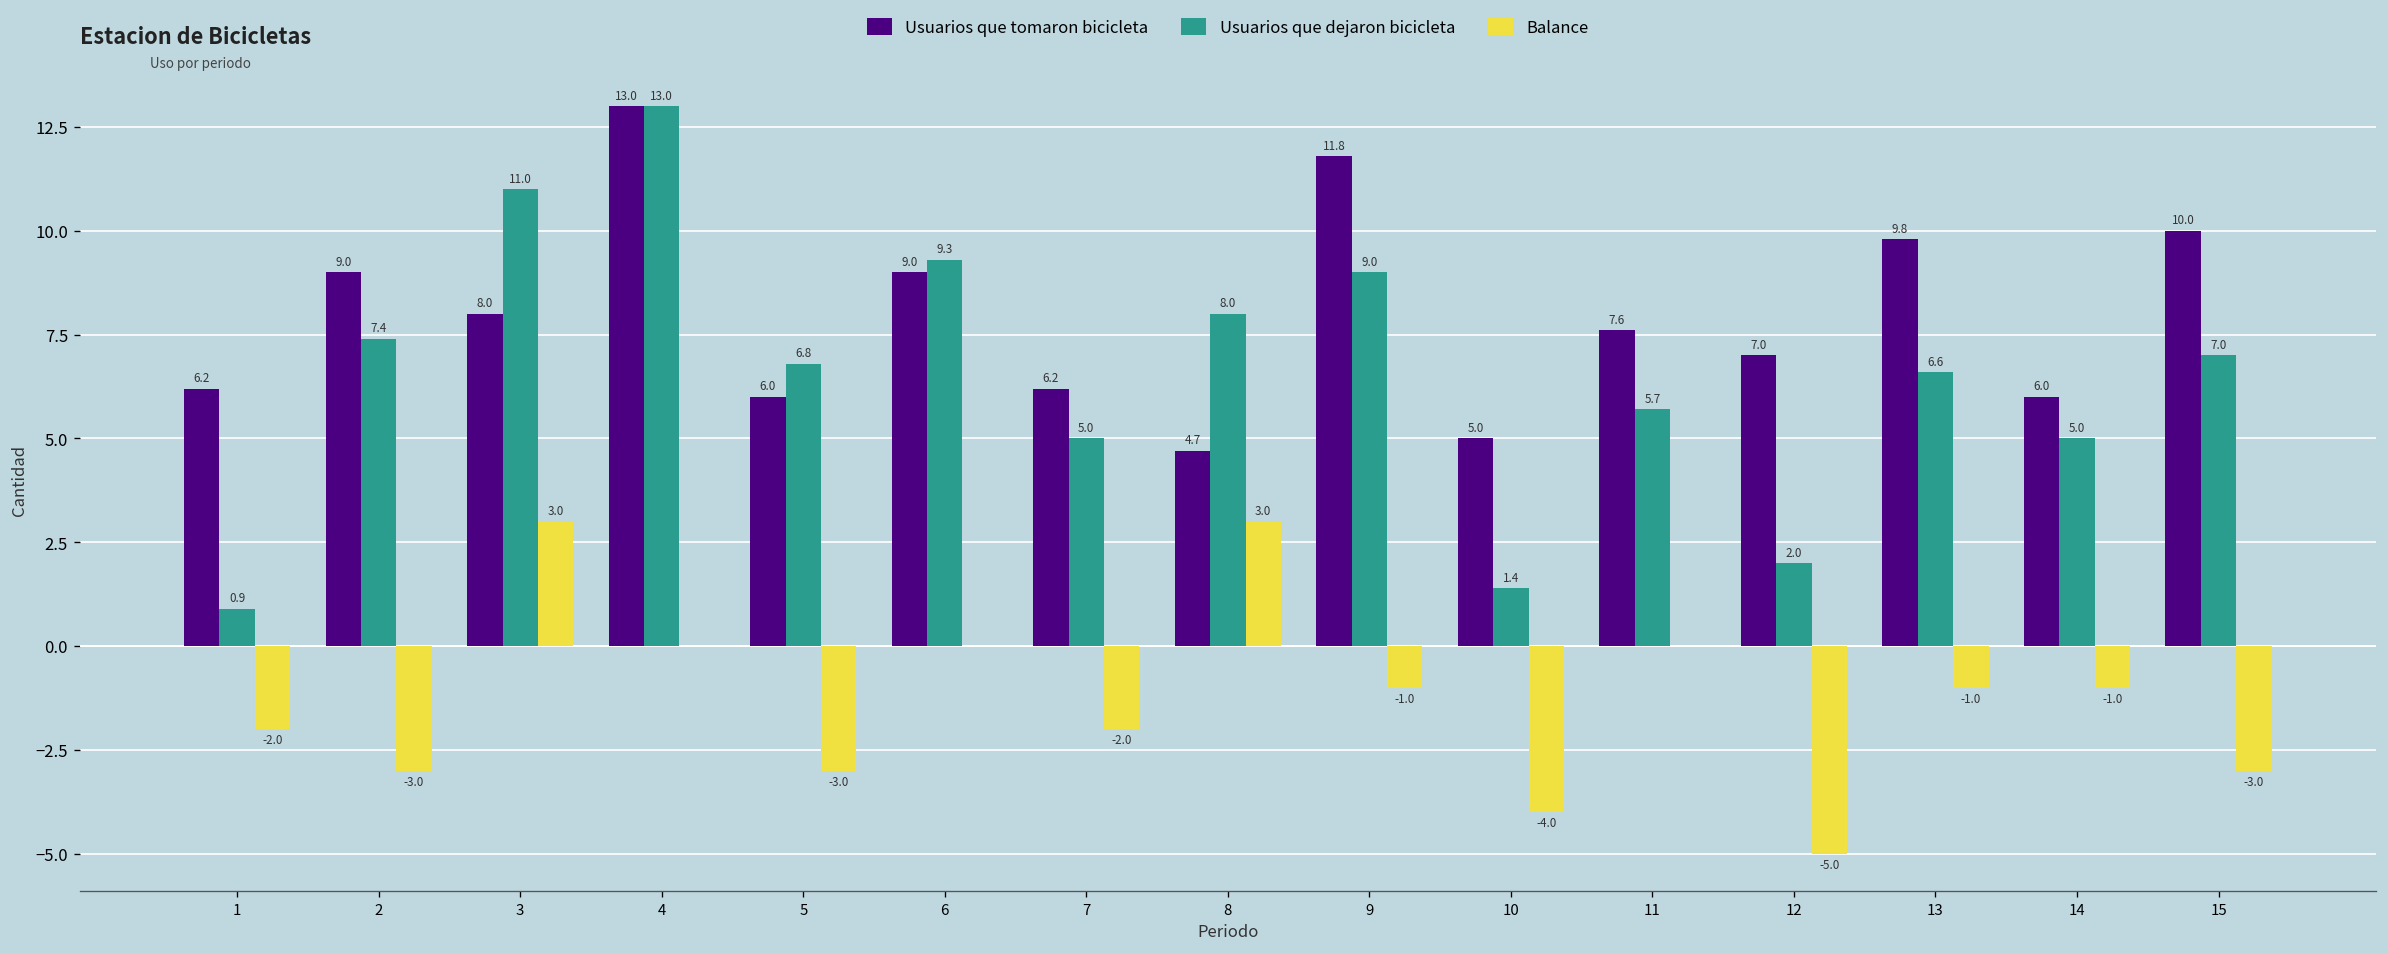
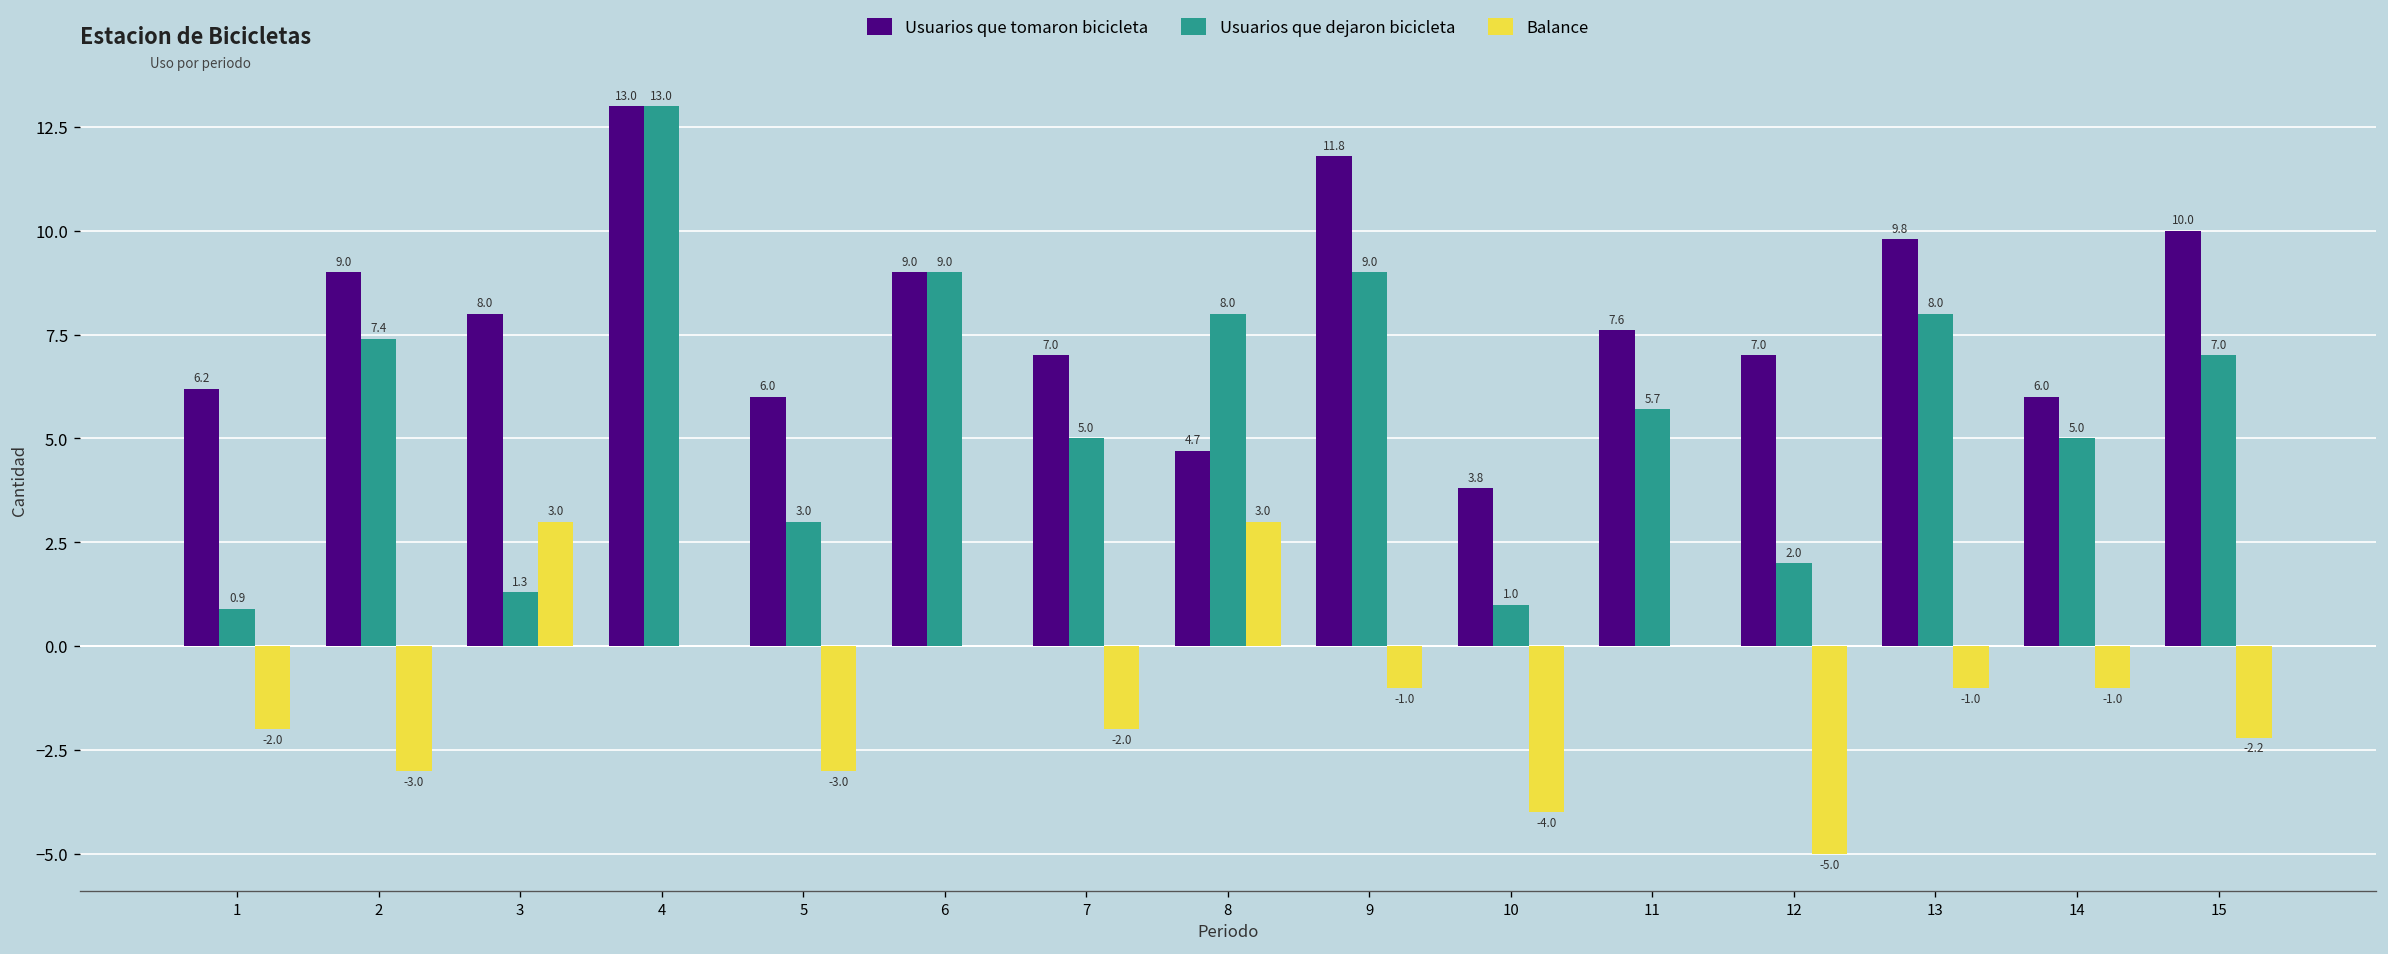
Usuarios que dejaron bicicleta, 3: 11.0 -> 1.3
Usuarios que dejaron bicicleta, 5: 6.8 -> 3.0
Usuarios que dejaron bicicleta, 6: 9.3 -> 9.0
Usuarios que tomaron bicicleta, 7: 6.2 -> 7.0
Usuarios que tomaron bicicleta, 10: 5.0 -> 3.8
Usuarios que dejaron bicicleta, 10: 1.4 -> 1.0
Usuarios que dejaron bicicleta, 13: 6.6 -> 8.0
Balance, 15: -3.0 -> -2.2
